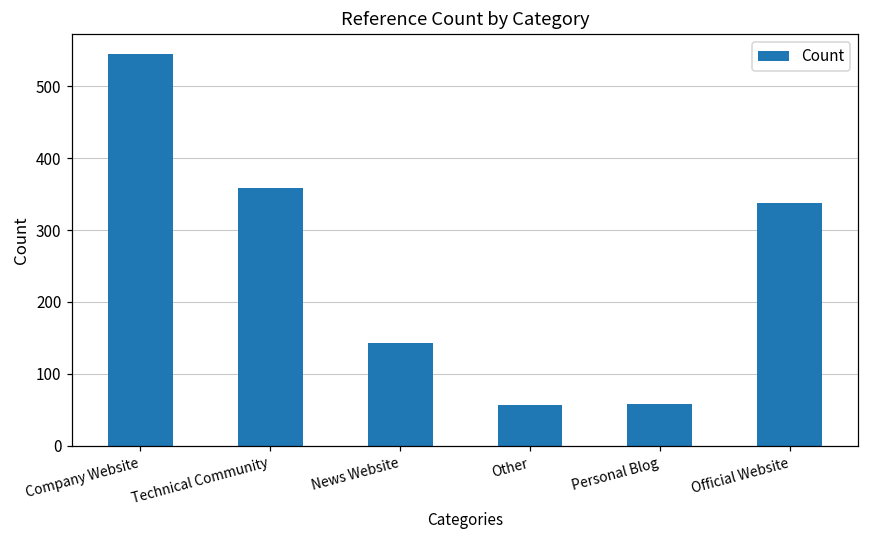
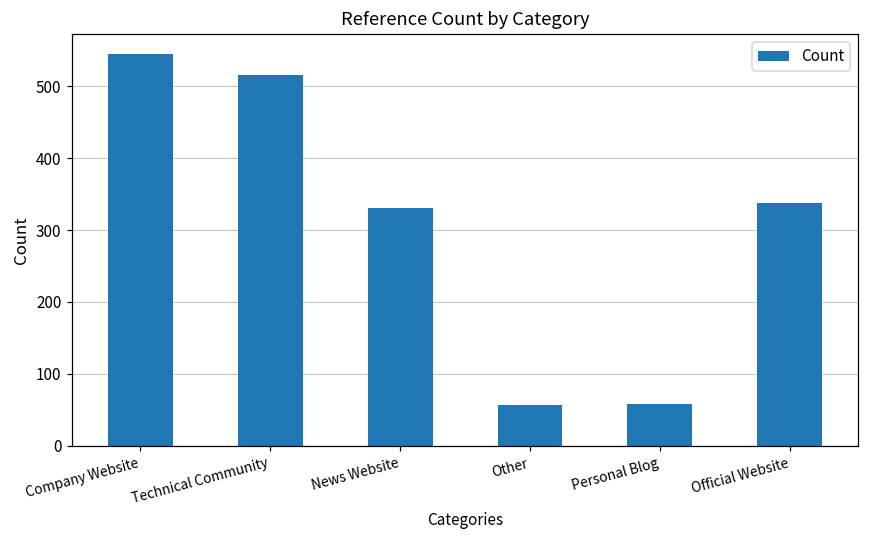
Technical Community: 360 -> 520
News Website: 140 -> 330
